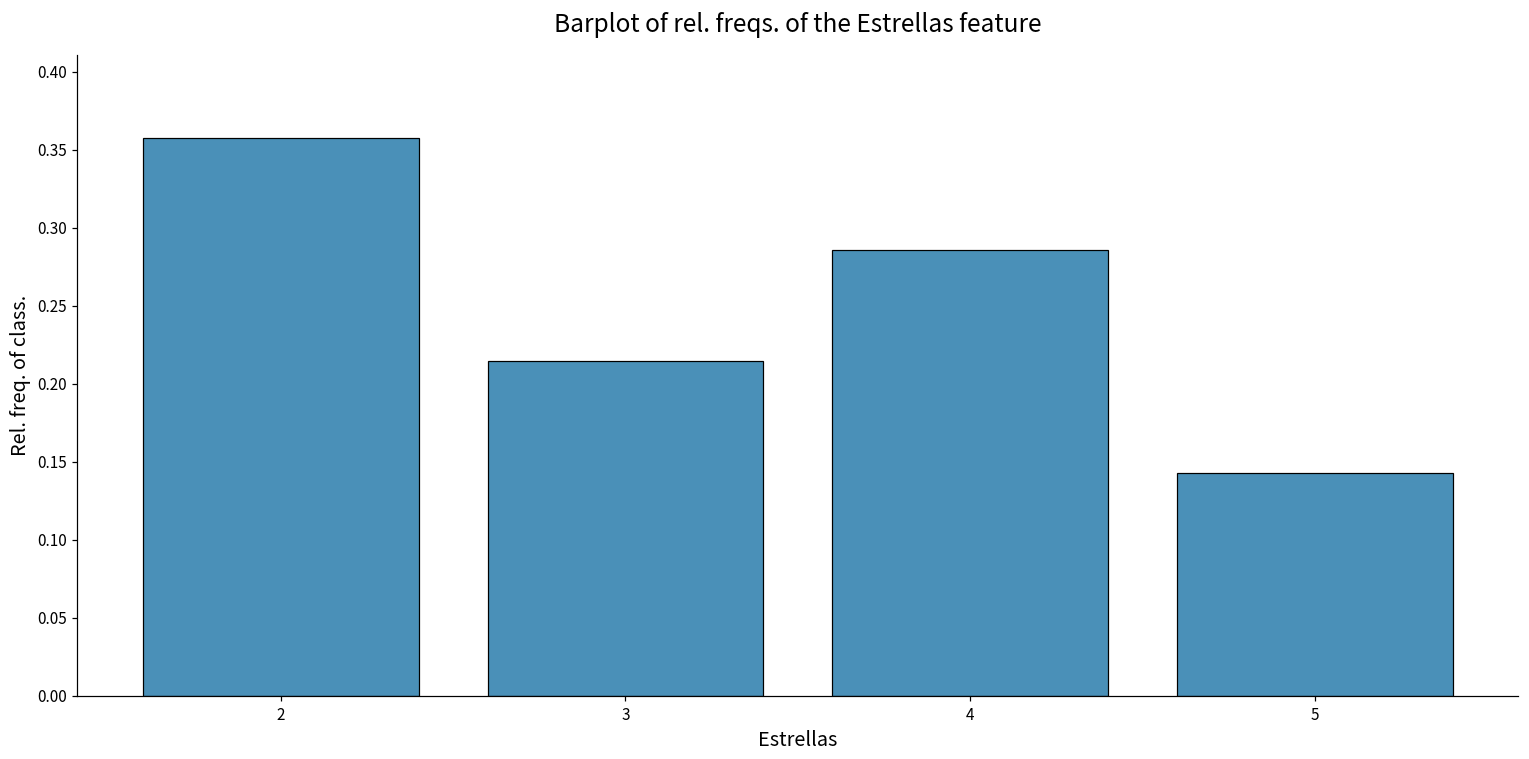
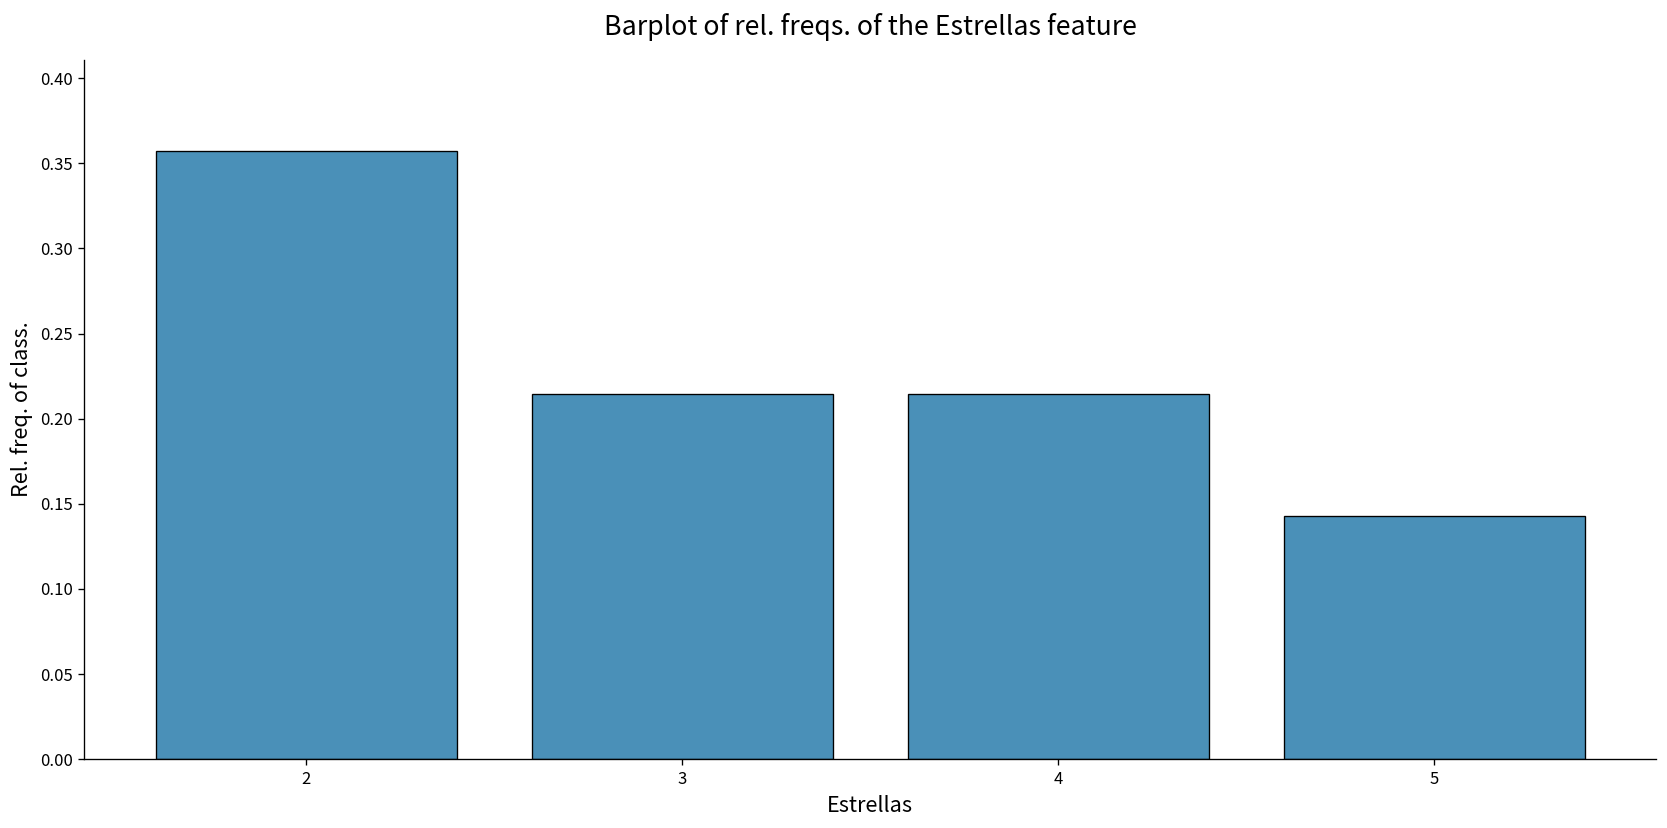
4: 0.286 -> 0.214
